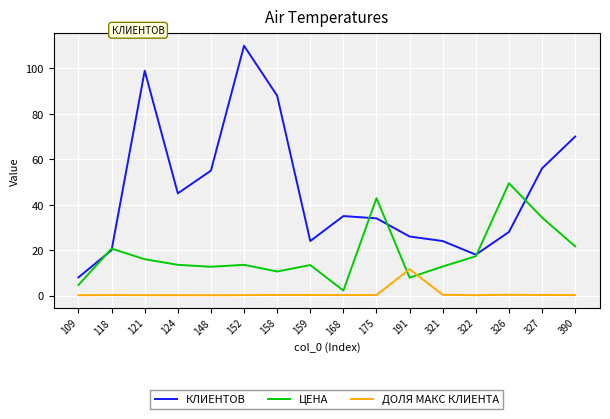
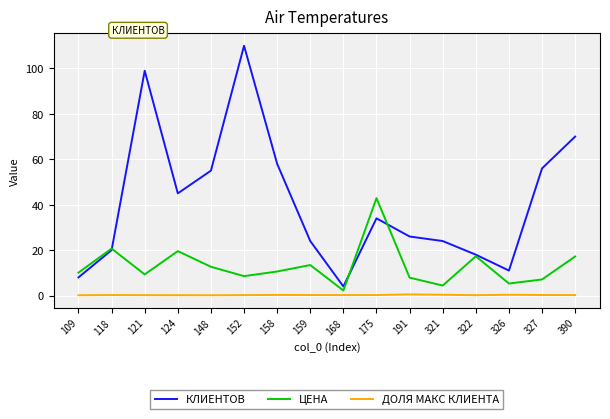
ЦЕНА, 109: 5 -> 10
ЦЕНА, 121: 16 -> 9
ЦЕНА, 124: 14 -> 20
ЦЕНА, 152: 14 -> 9
КЛИЕНТОВ, 158: 88 -> 58
КЛИЕНТОВ, 168: 35 -> 4
ДОЛЯ МАКС КЛИЕНТА, 191: 12 -> 0
ЦЕНА, 321: 13 -> 4
КЛИЕНТОВ, 326: 28 -> 11
ЦЕНА, 326: 49 -> 5
ЦЕНА, 327: 34 -> 7
ЦЕНА, 390: 22 -> 17
